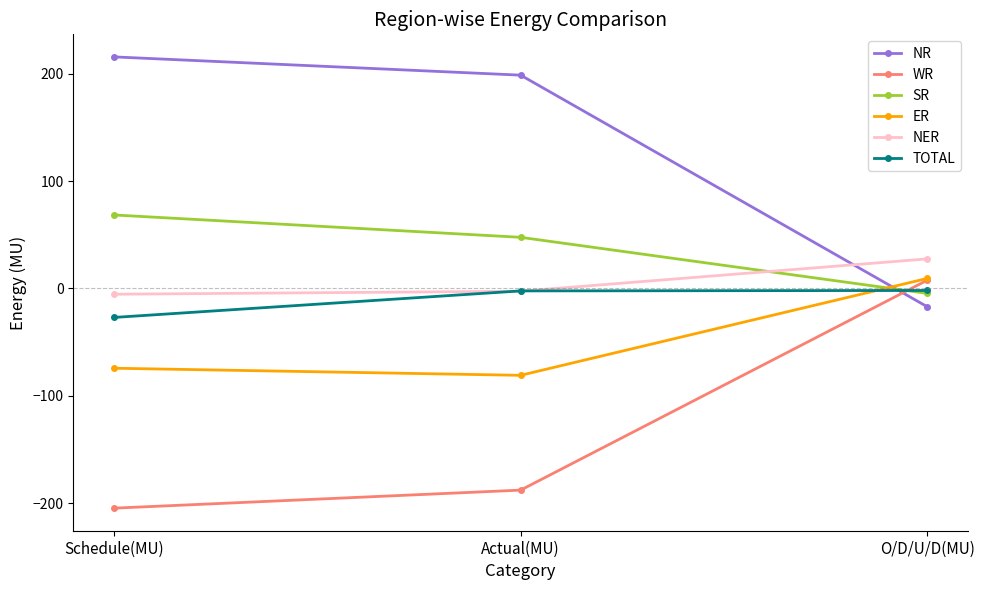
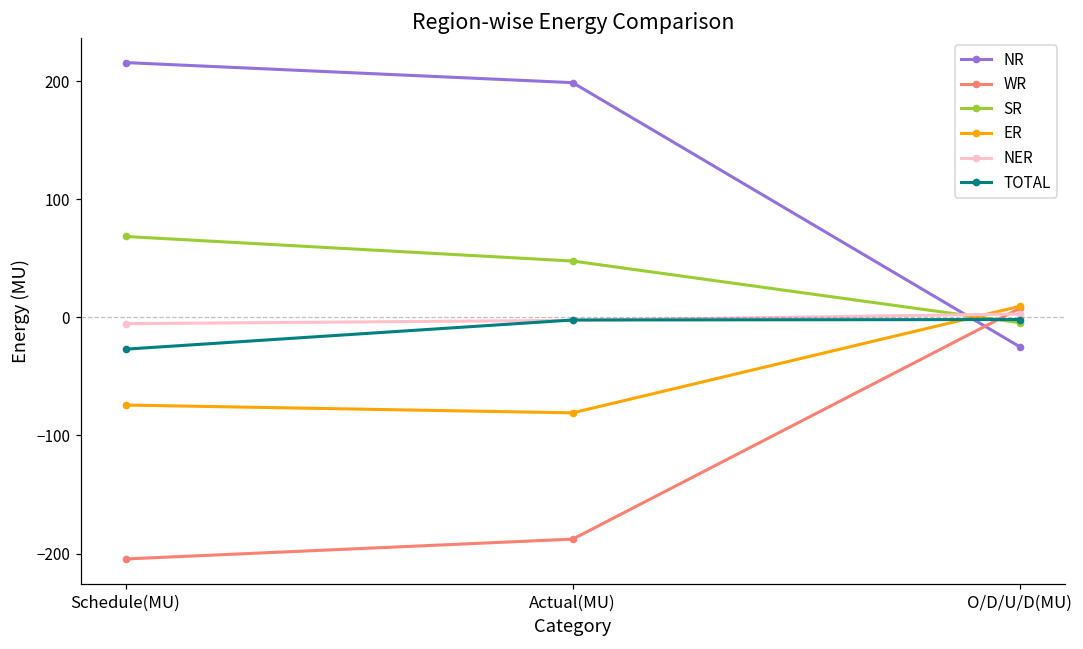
NR, O/D/U/D(MU): -17 -> -25
NER, O/D/U/D(MU): 28 -> 3
